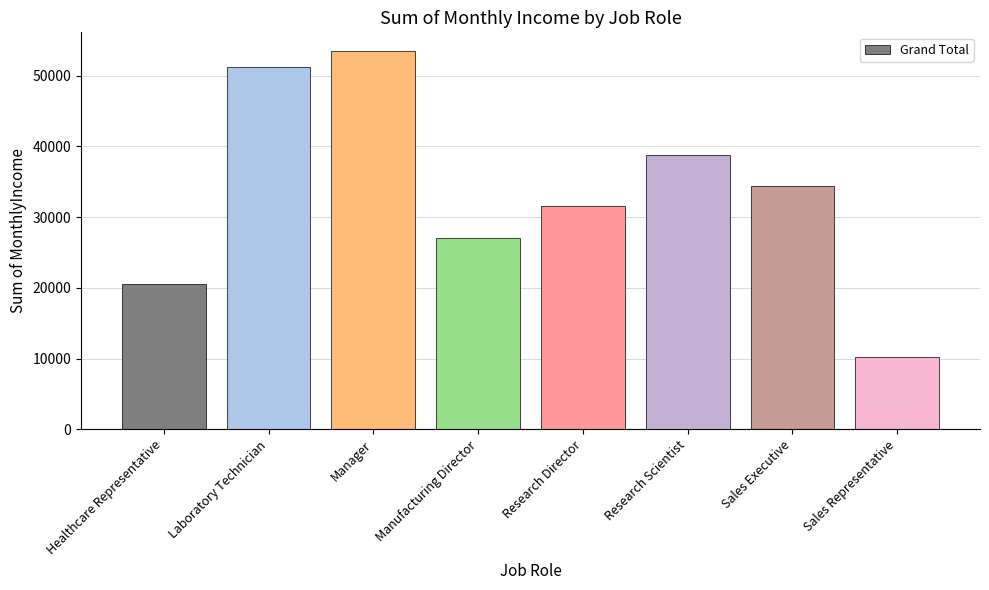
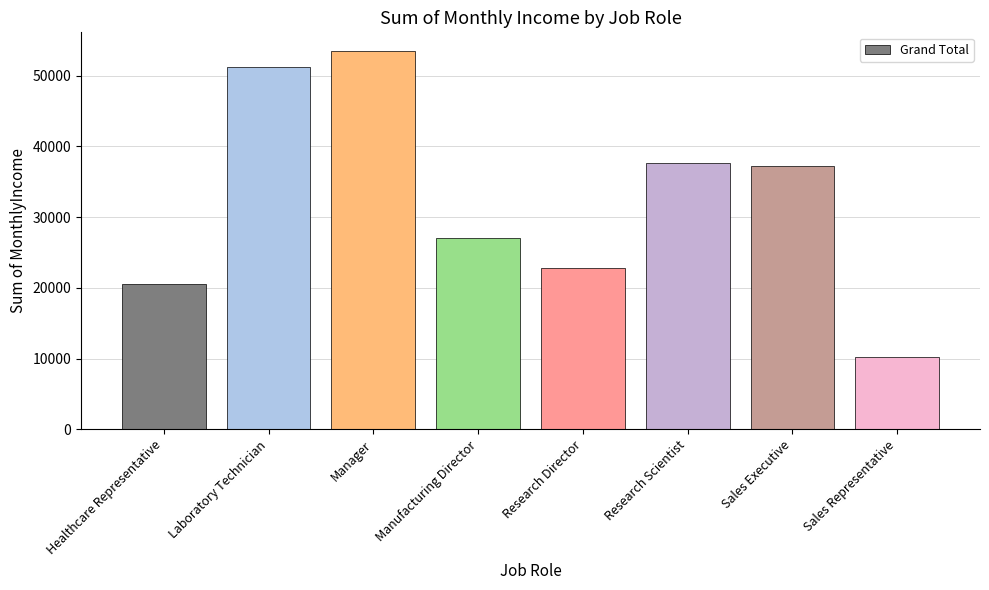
Research Director: 32000 -> 23000
Research Scientist: 39000 -> 38000
Sales Executive: 34000 -> 37000
